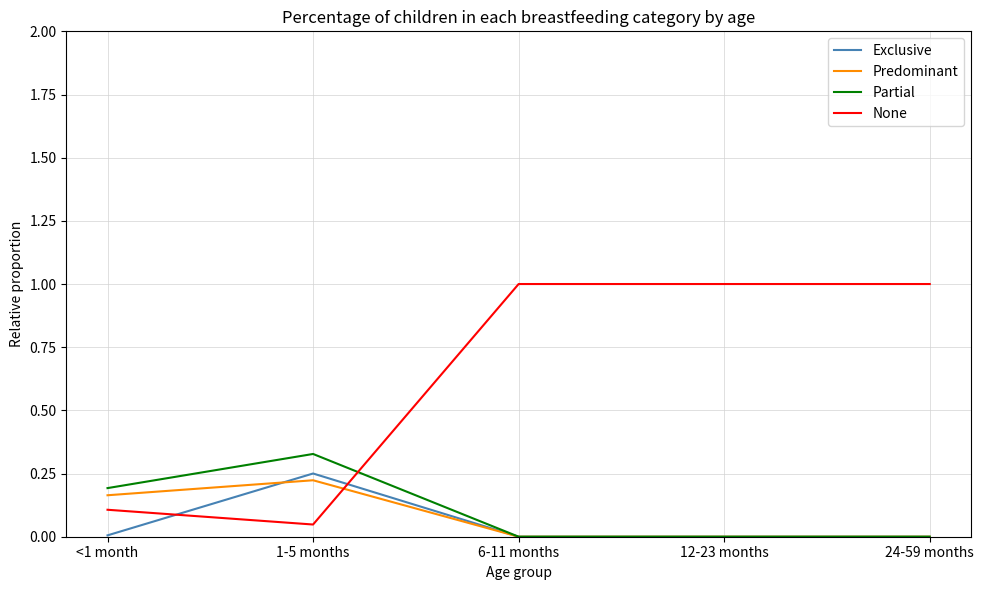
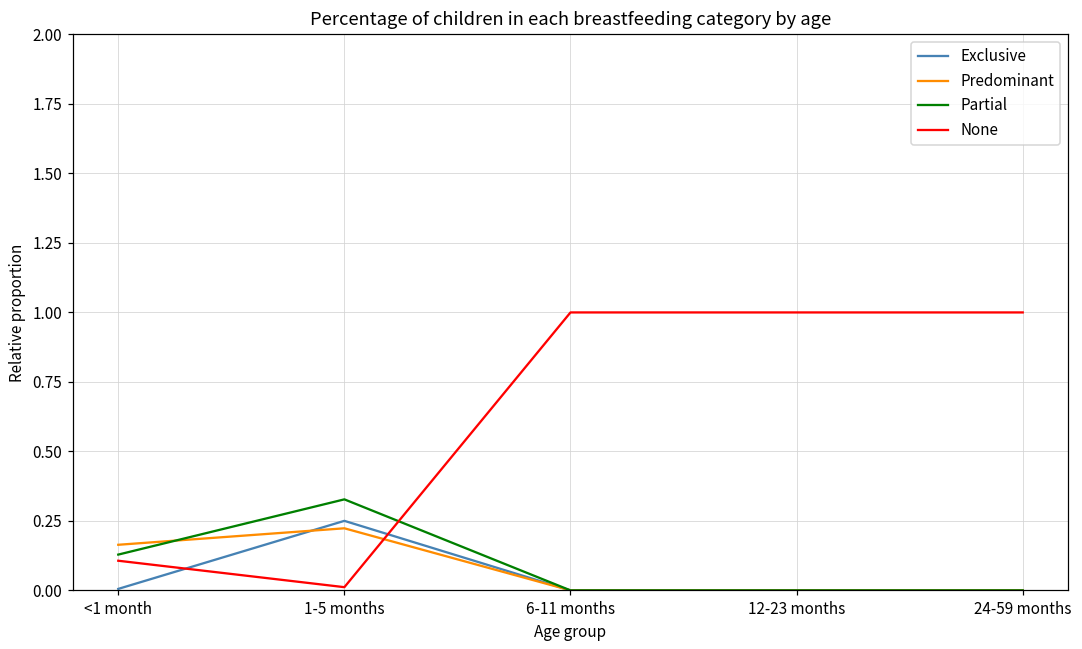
Partial, <1 month: 0.19 -> 0.13
None, 1-5 months: 0.05 -> 0.01
